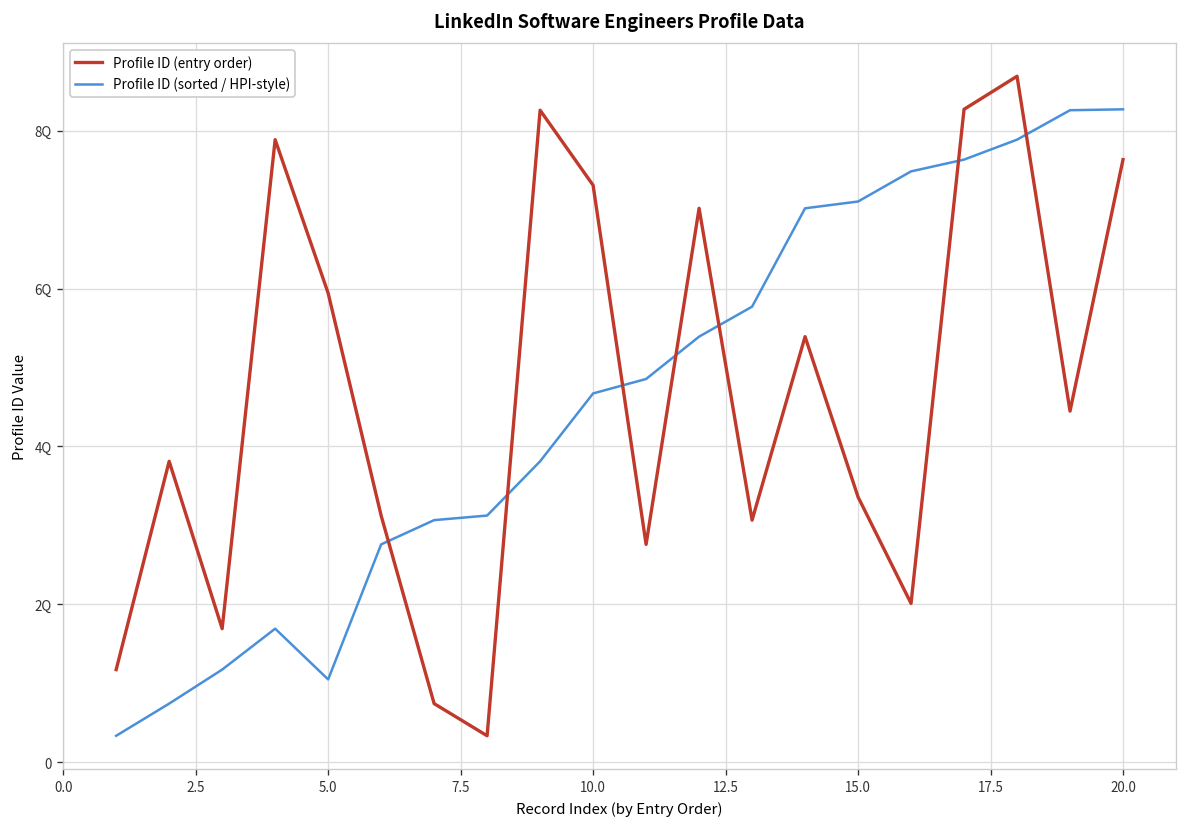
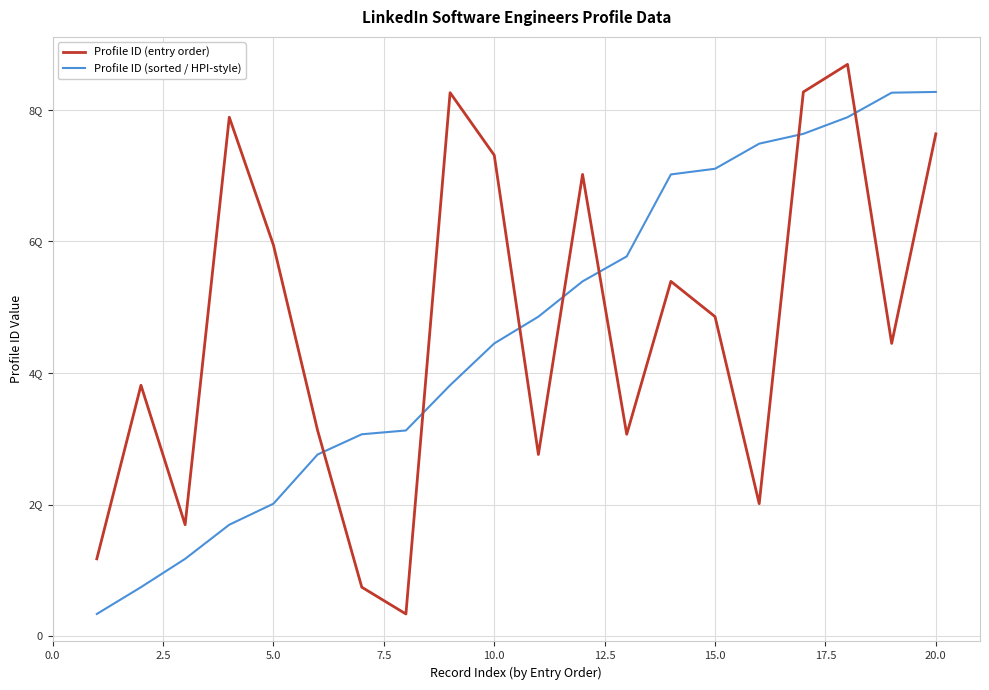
Profile ID (sorted / HPI-style), 5.0: 1.1Q -> 2.0Q
Profile ID (sorted / HPI-style), 10.0: 4.7Q -> 4.4Q
Profile ID (entry order), 15.0: 3.4Q -> 4.9Q
